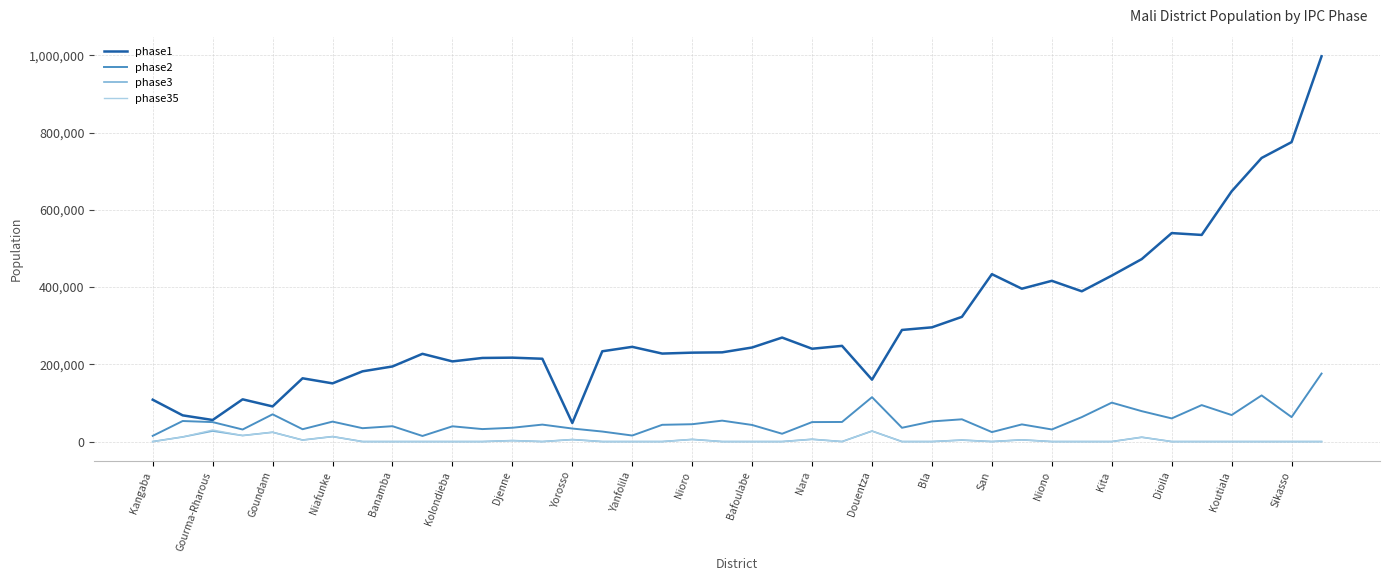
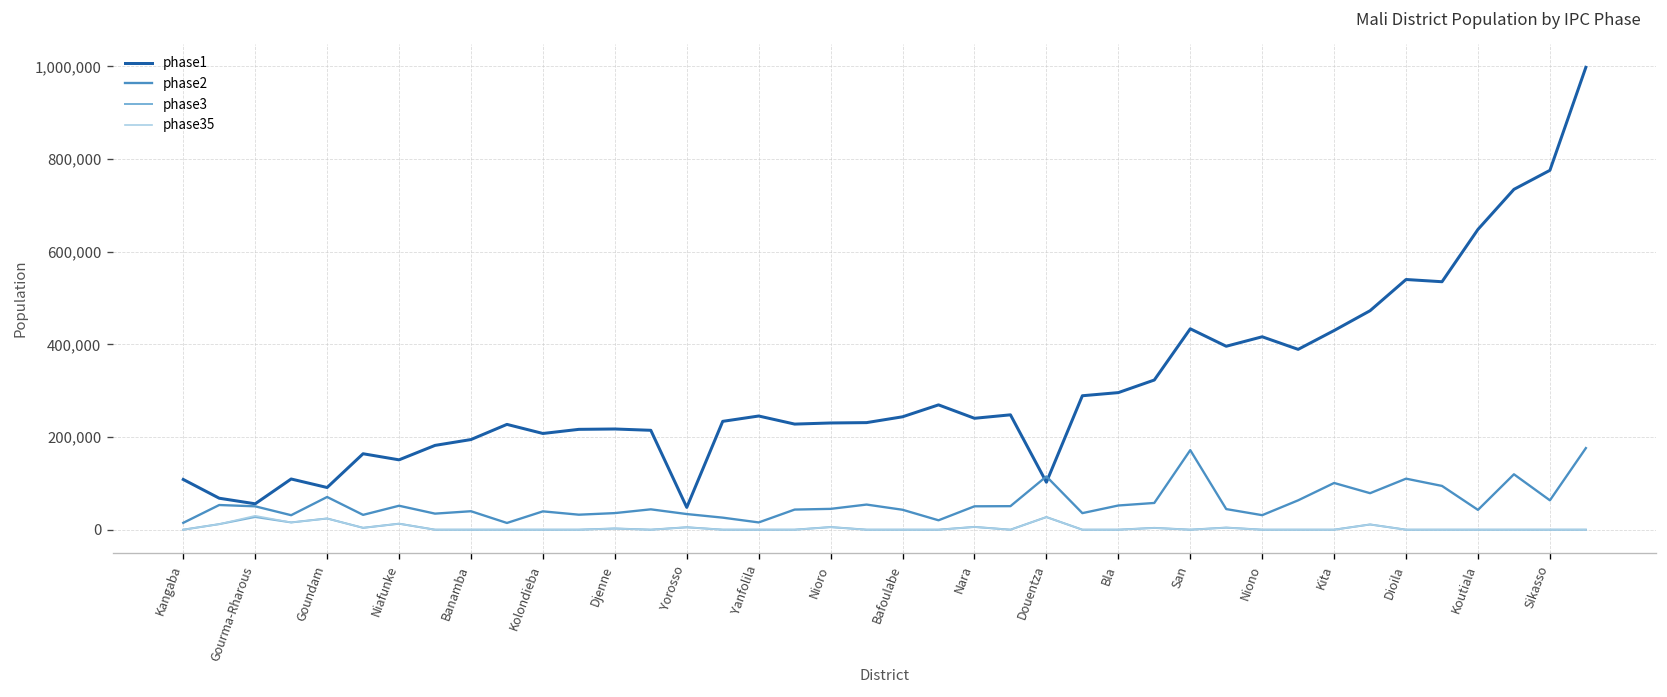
phase1, Douentza: 160,000 -> 100,000
phase2, San: 20,000 -> 170,000
phase2, Dioila: 60,000 -> 110,000
phase2, Koutiala: 70,000 -> 40,000
